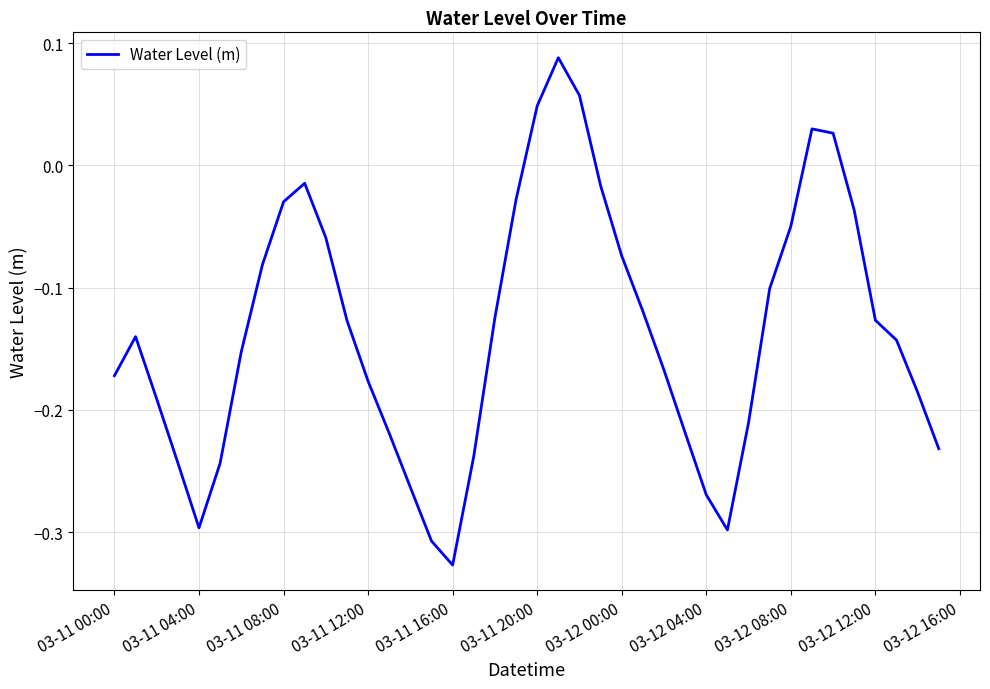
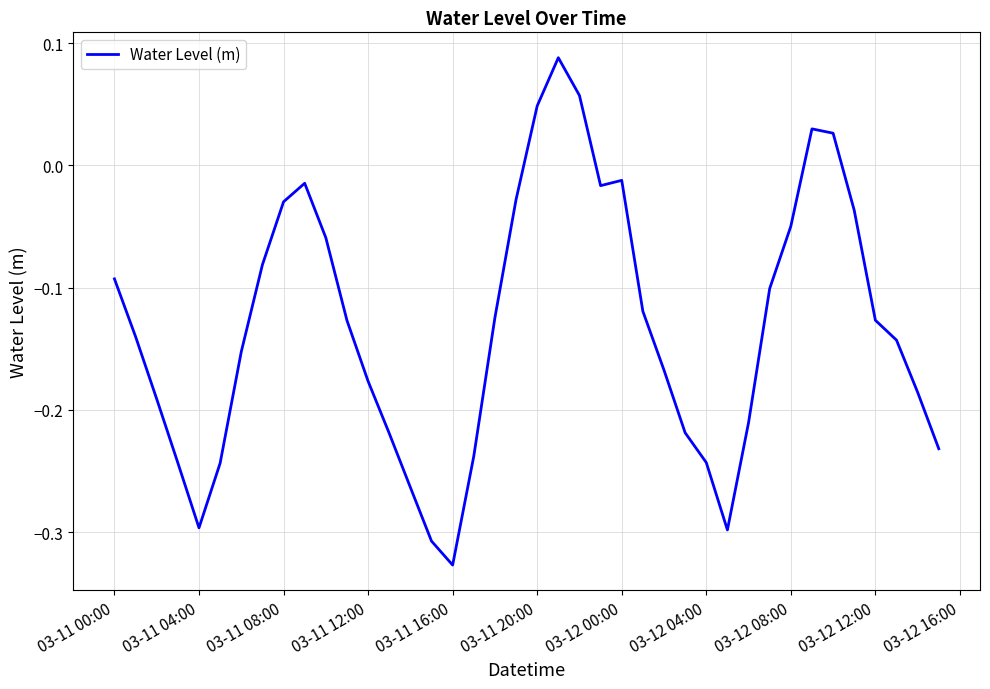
03-11 00:00: -0.172 -> -0.093
03-12 00:00: -0.074 -> -0.012
03-12 04:00: -0.269 -> -0.243
